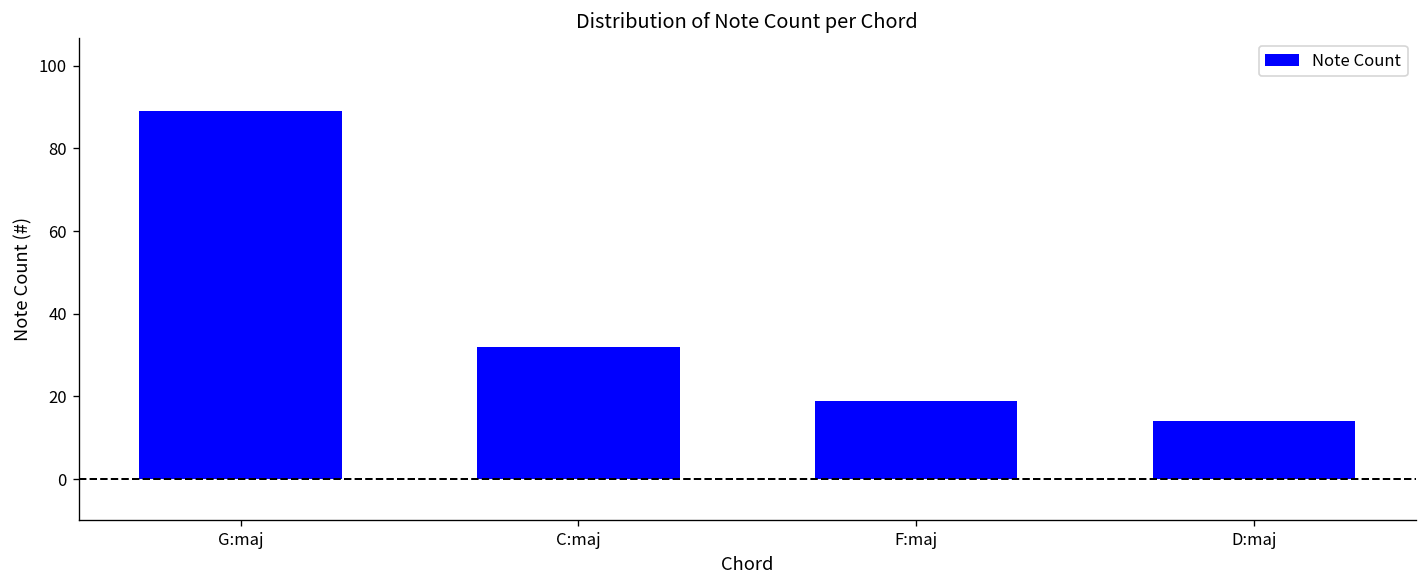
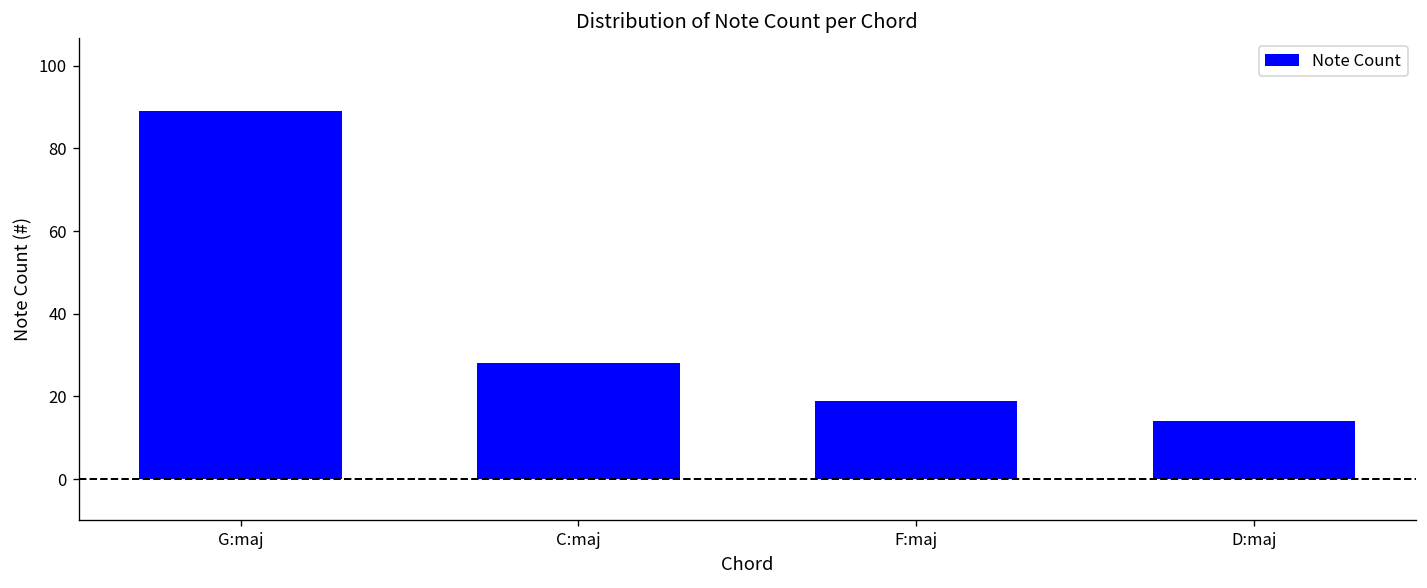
C:maj: 32 -> 28
